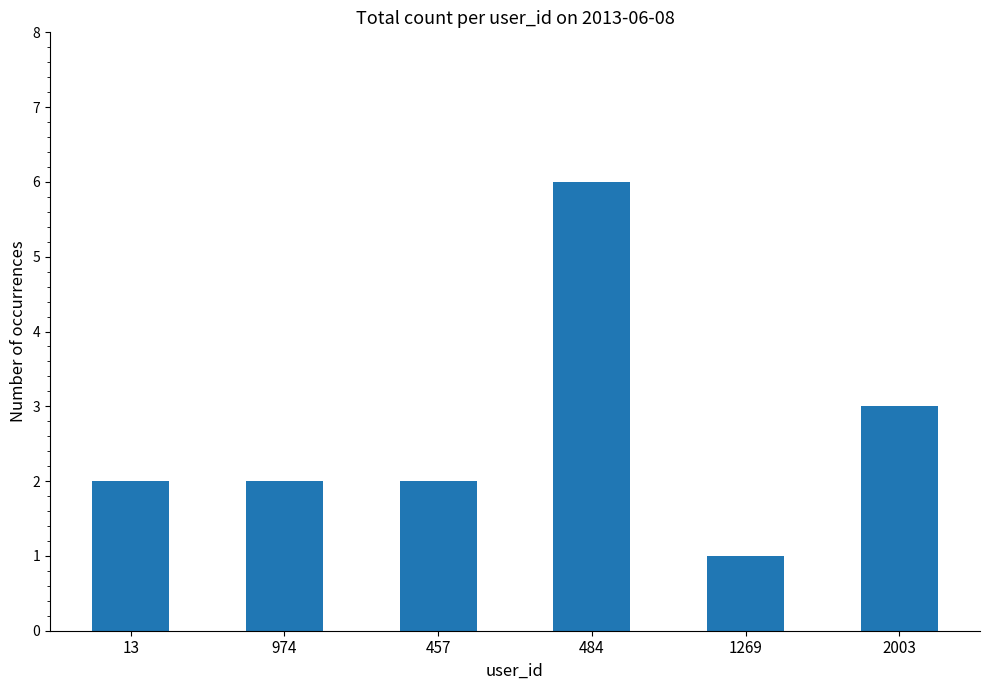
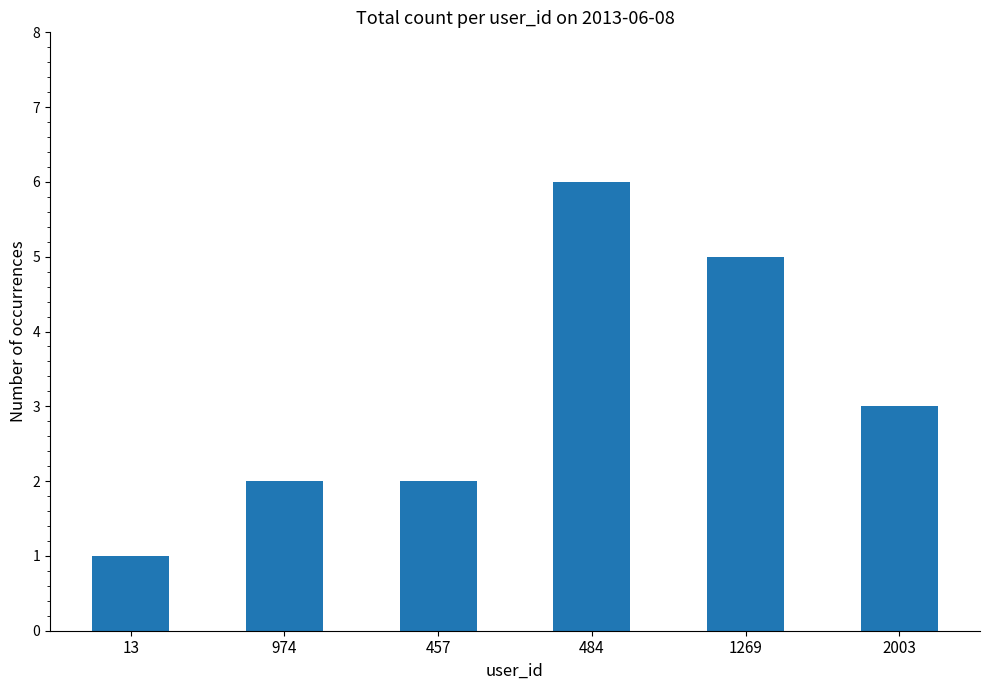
13: 2 -> 1
1269: 1 -> 5
